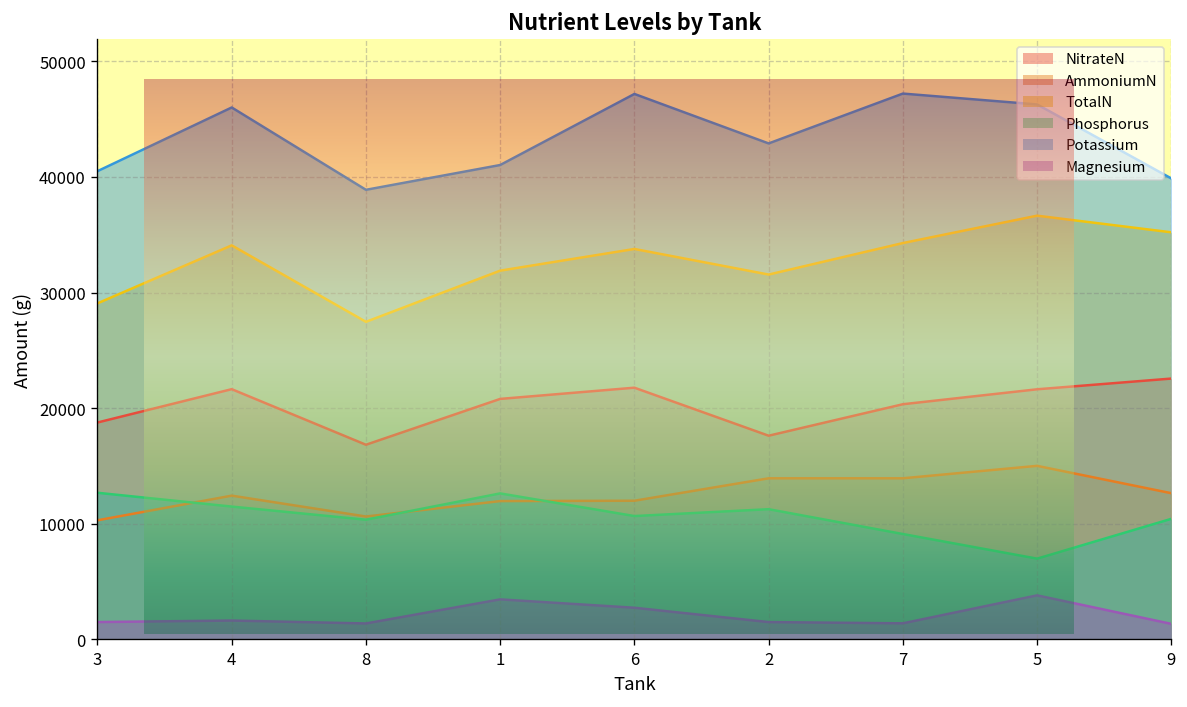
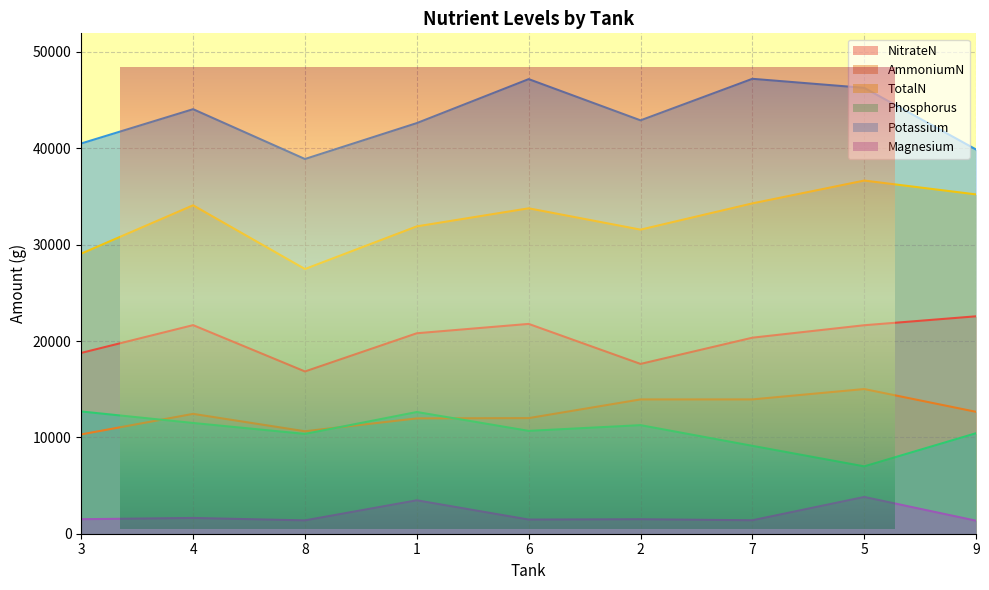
Potassium, 4: 46000 -> 44000
Potassium, 1: 41000 -> 43000
Magnesium, 6: 3000 -> 1000
